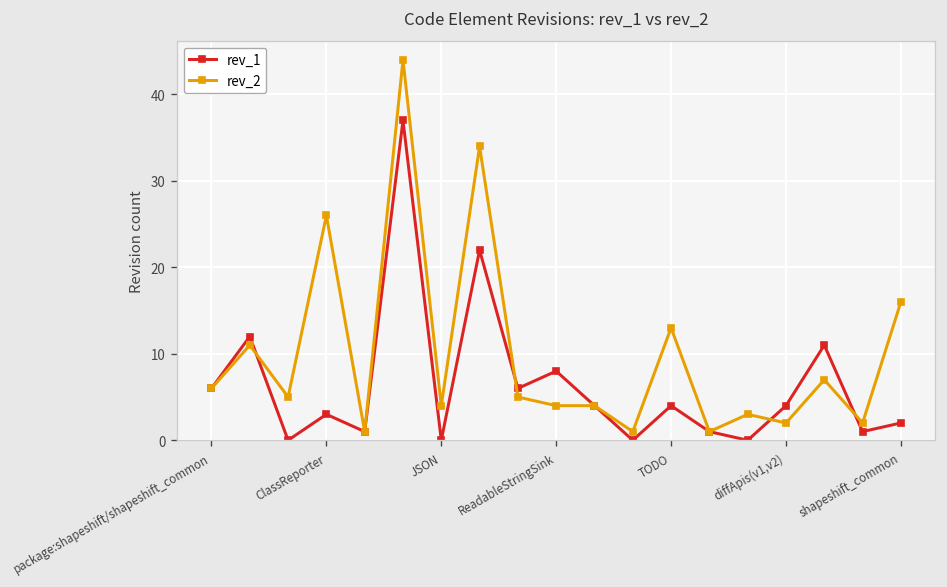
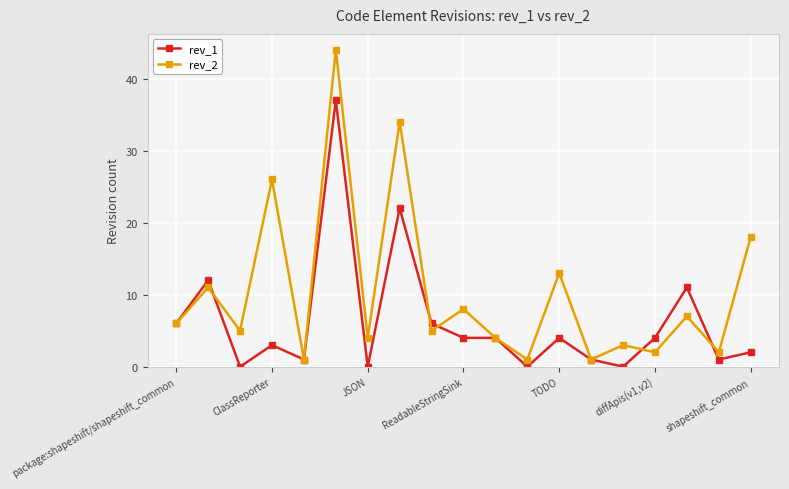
rev_1, ReadableStringSink: 8 -> 4
rev_2, ReadableStringSink: 4 -> 8
rev_2, shapeshift_common: 16 -> 18
